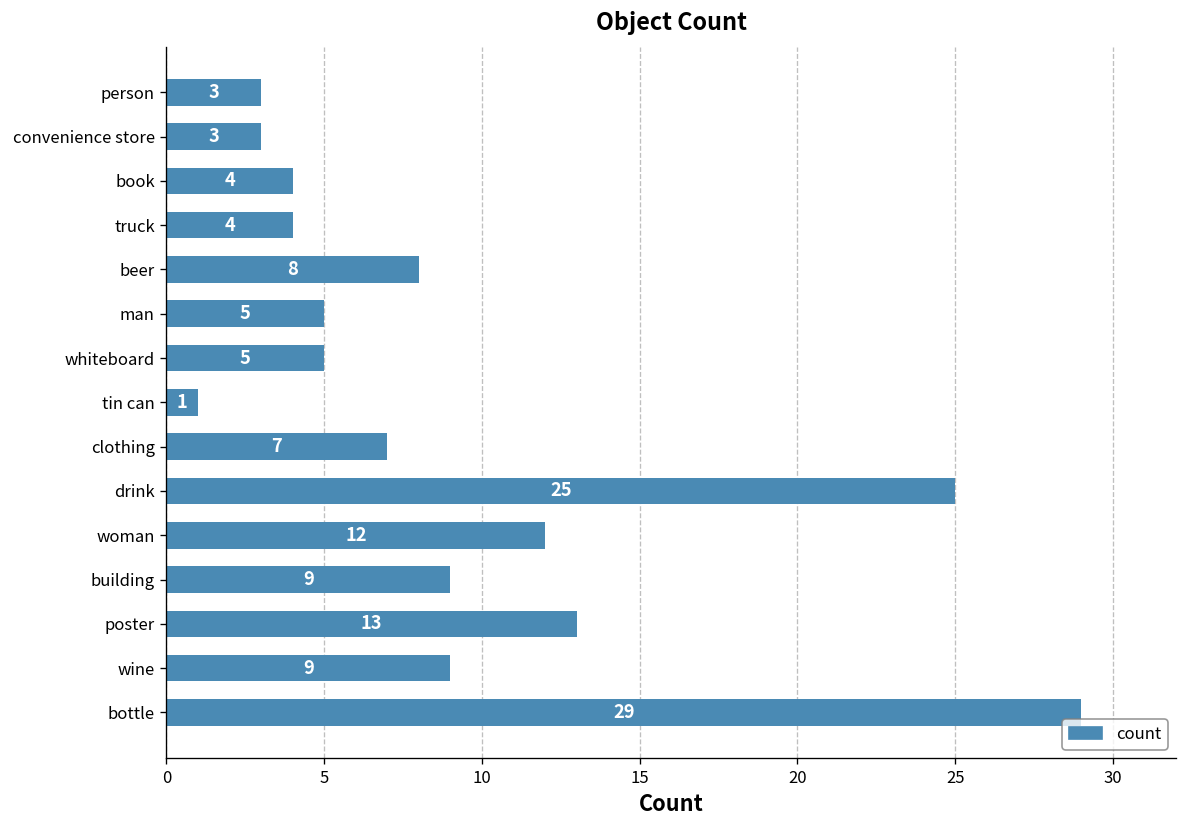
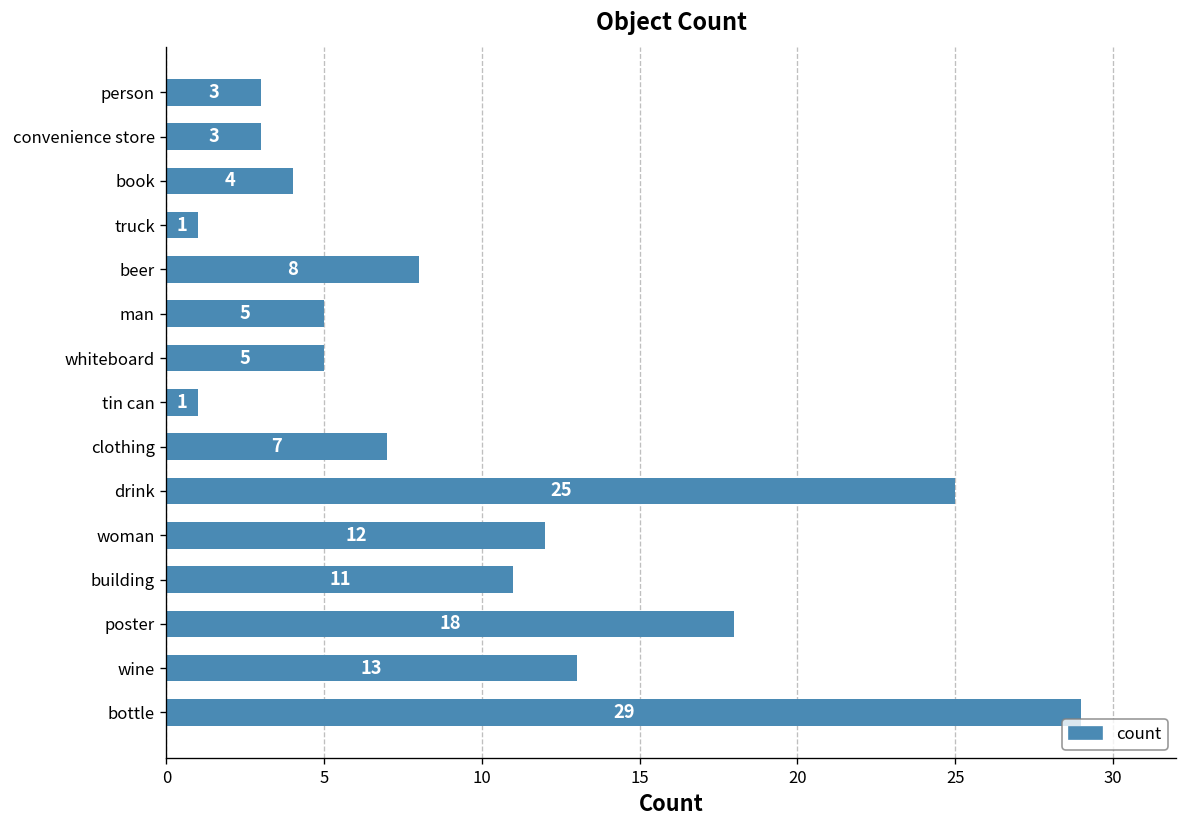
truck: 4 -> 1
building: 9 -> 11
poster: 13 -> 18
wine: 9 -> 13
